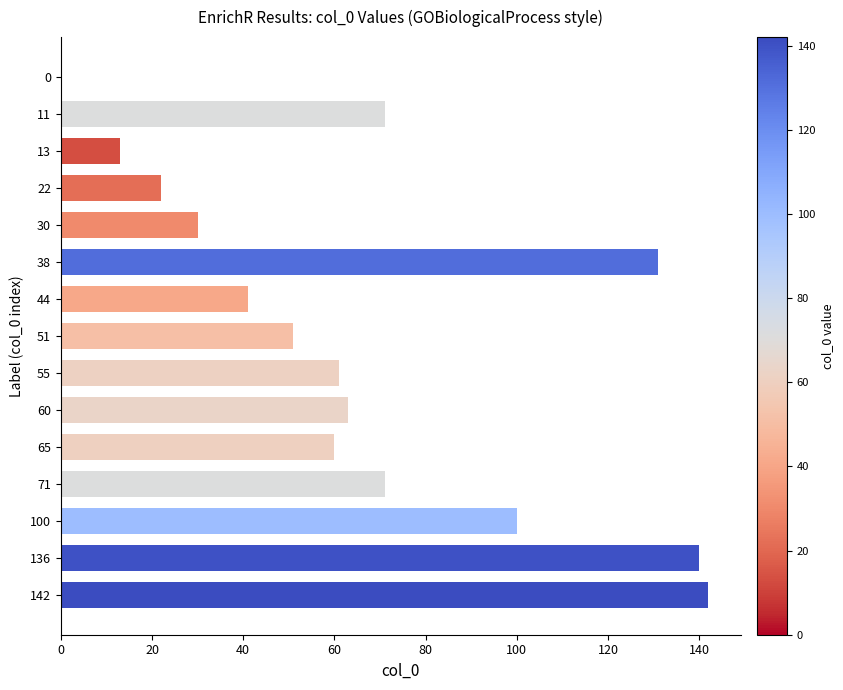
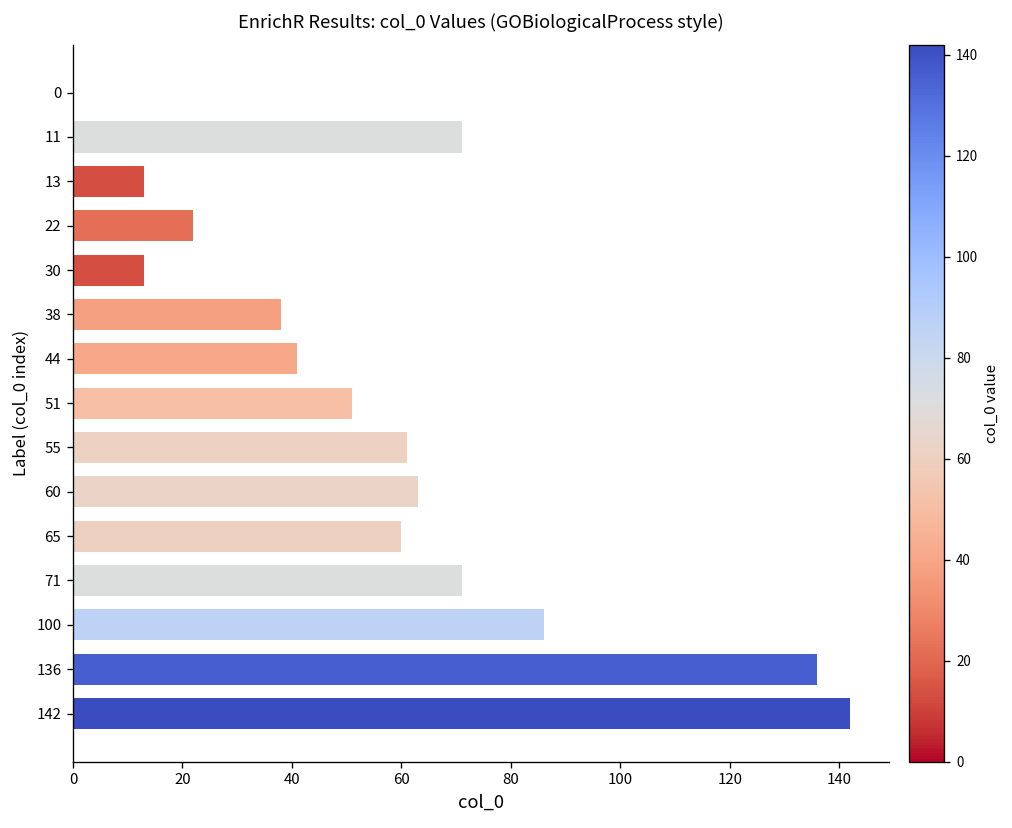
30: 30 -> 13
38: 131 -> 38
100: 100 -> 86
136: 140 -> 136
